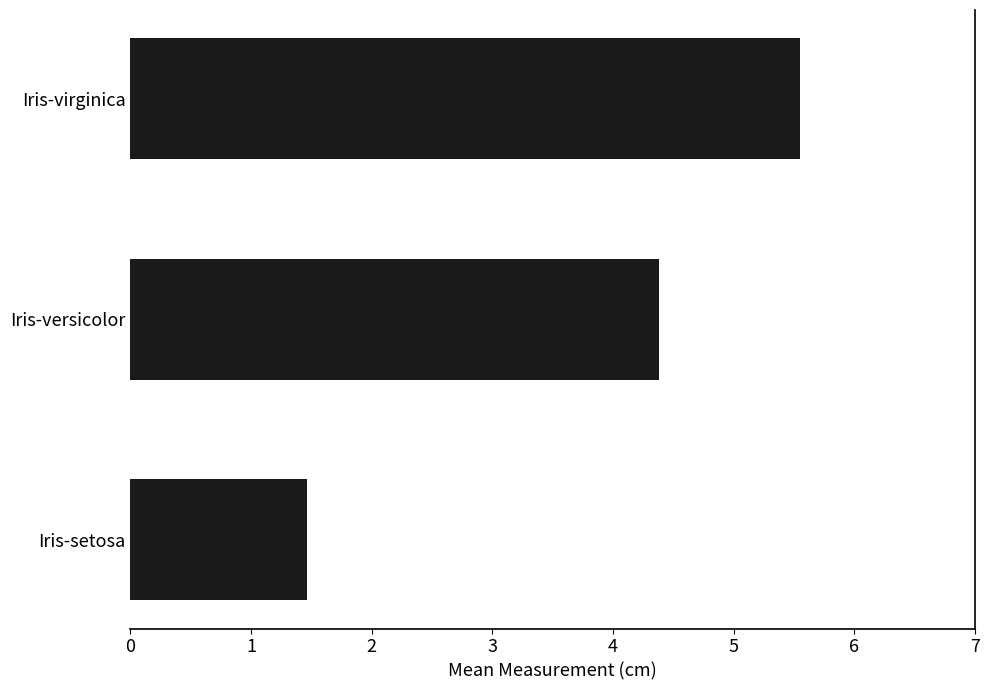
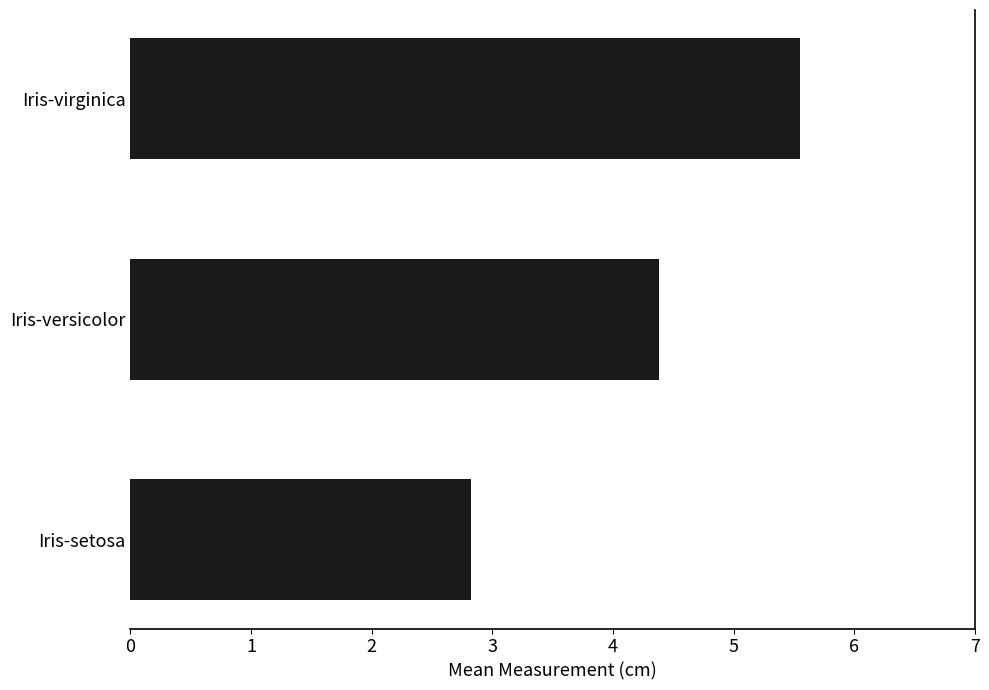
Iris-setosa: 1.46 -> 2.82
